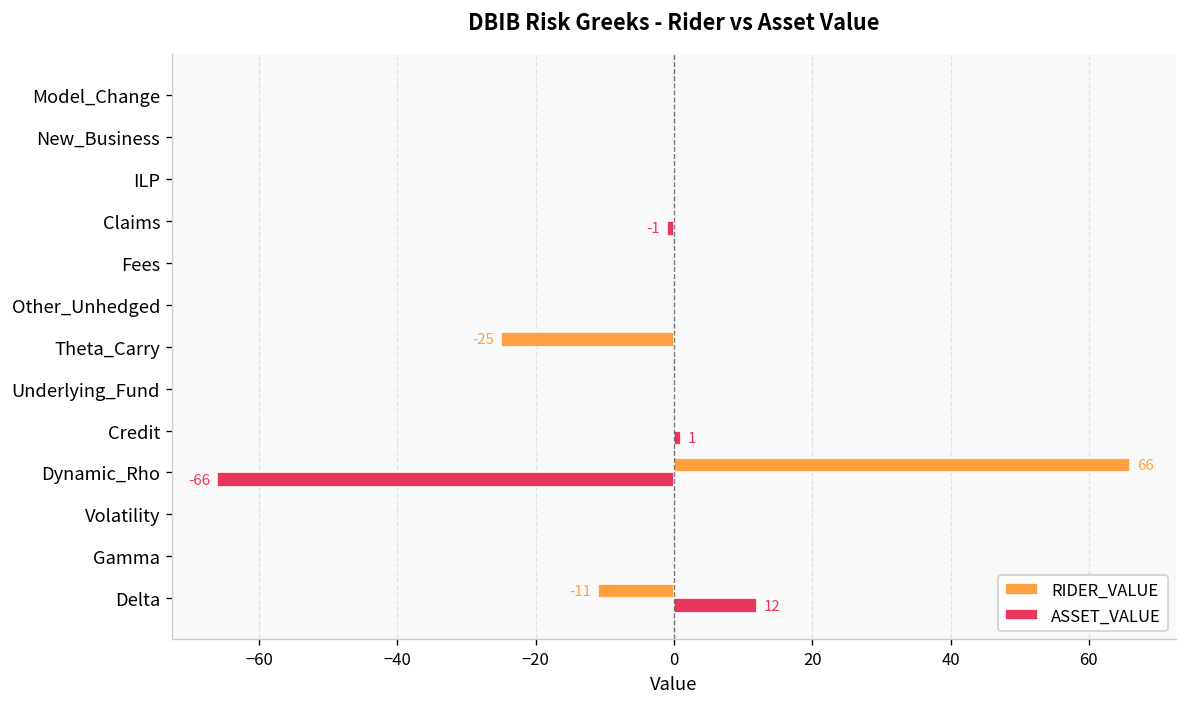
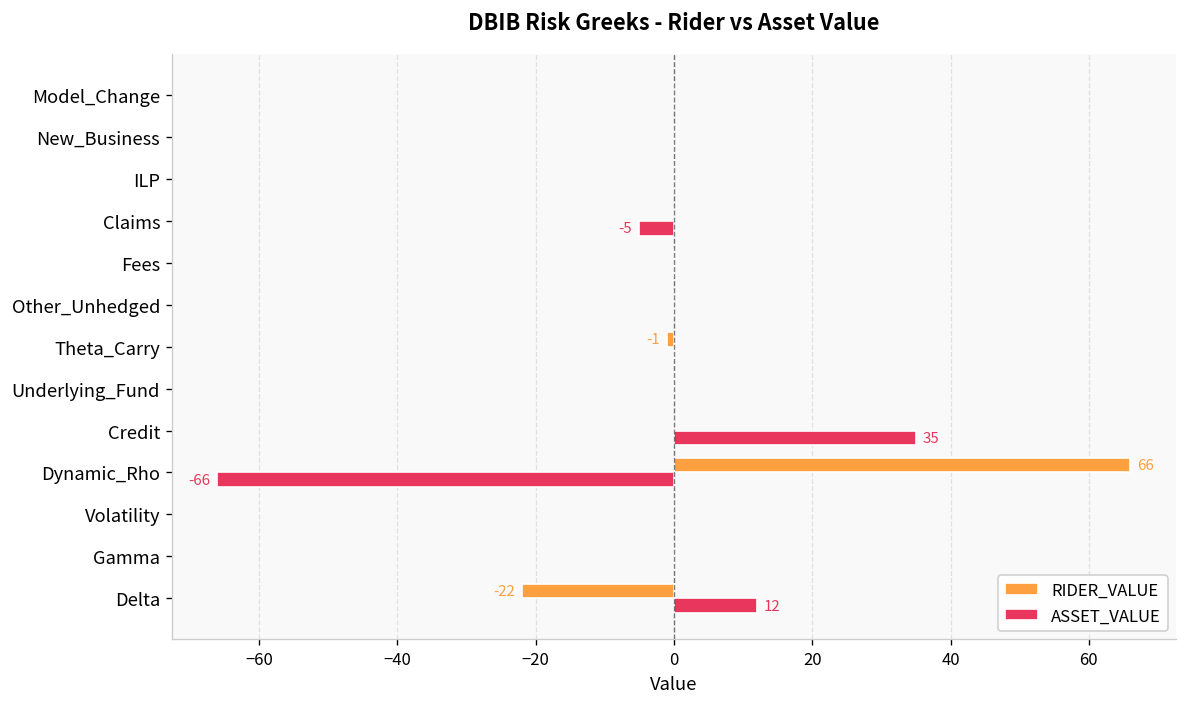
ASSET_VALUE, Claims: -1 -> -5
RIDER_VALUE, Theta_Carry: -25 -> -1
ASSET_VALUE, Credit: 1 -> 35
RIDER_VALUE, Delta: -11 -> -22
